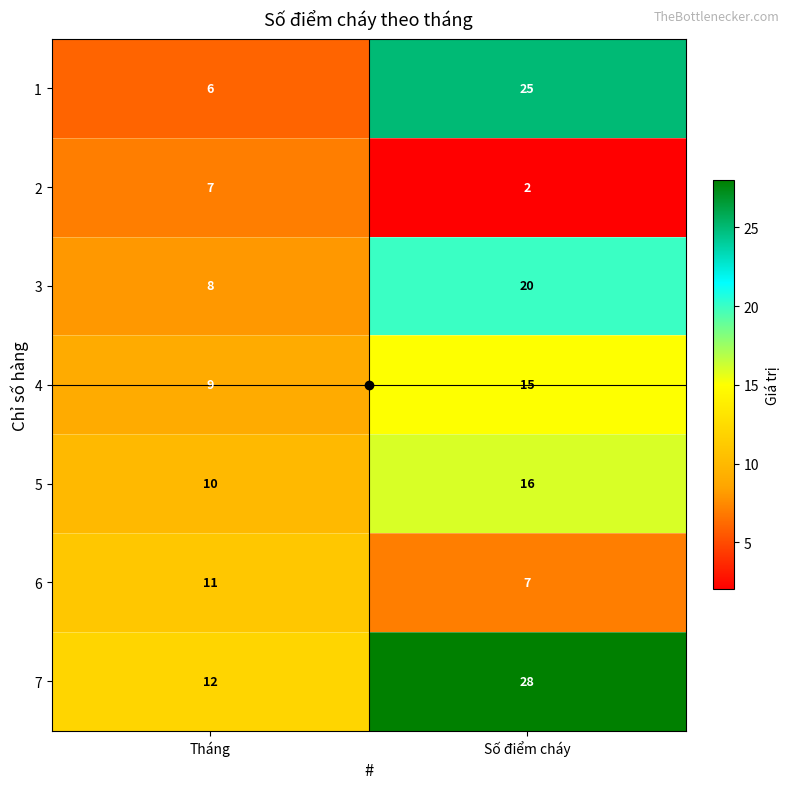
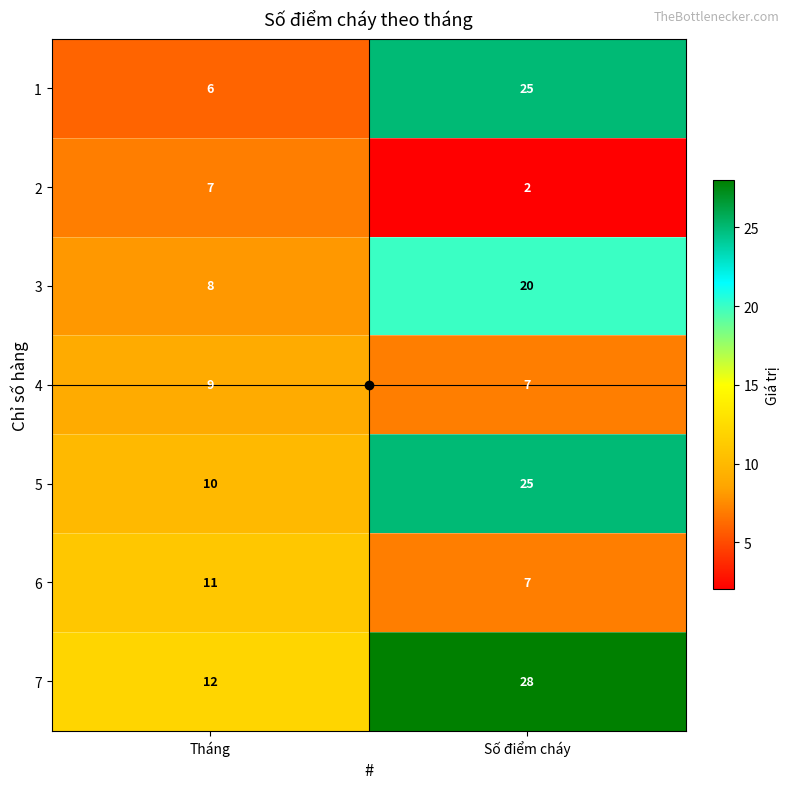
4, Số điểm cháy: 15 -> 7
5, Số điểm cháy: 16 -> 25
